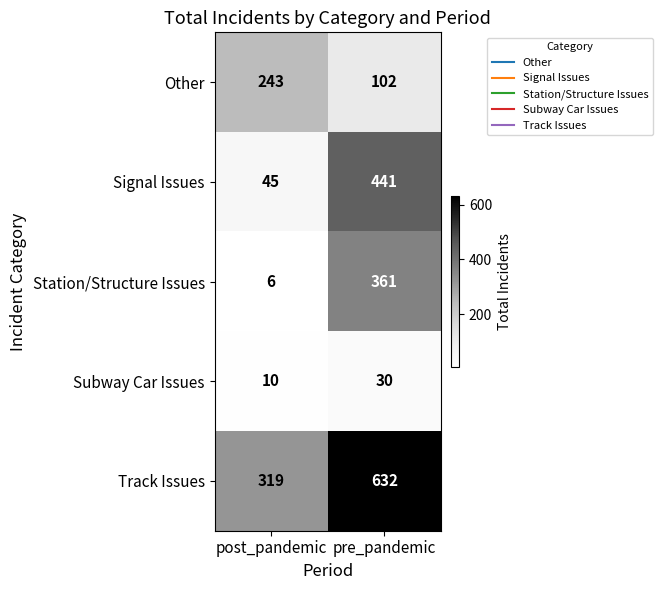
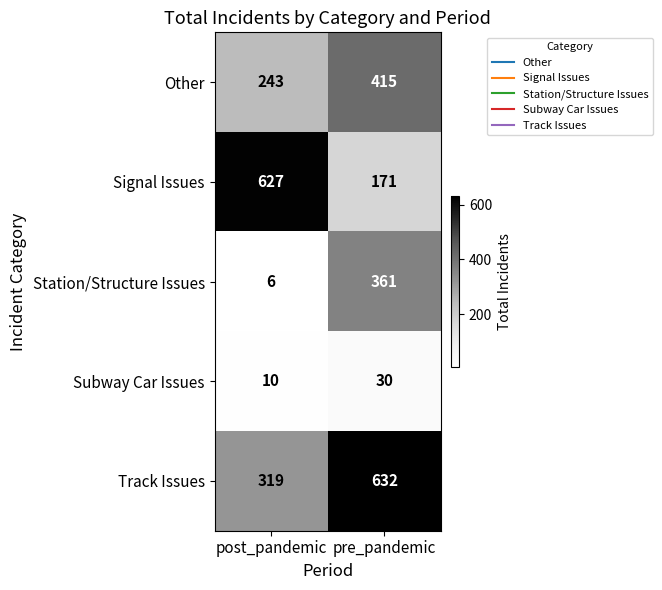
Other, pre_pandemic: 102 -> 415
Signal Issues, post_pandemic: 45 -> 627
Signal Issues, pre_pandemic: 441 -> 171
